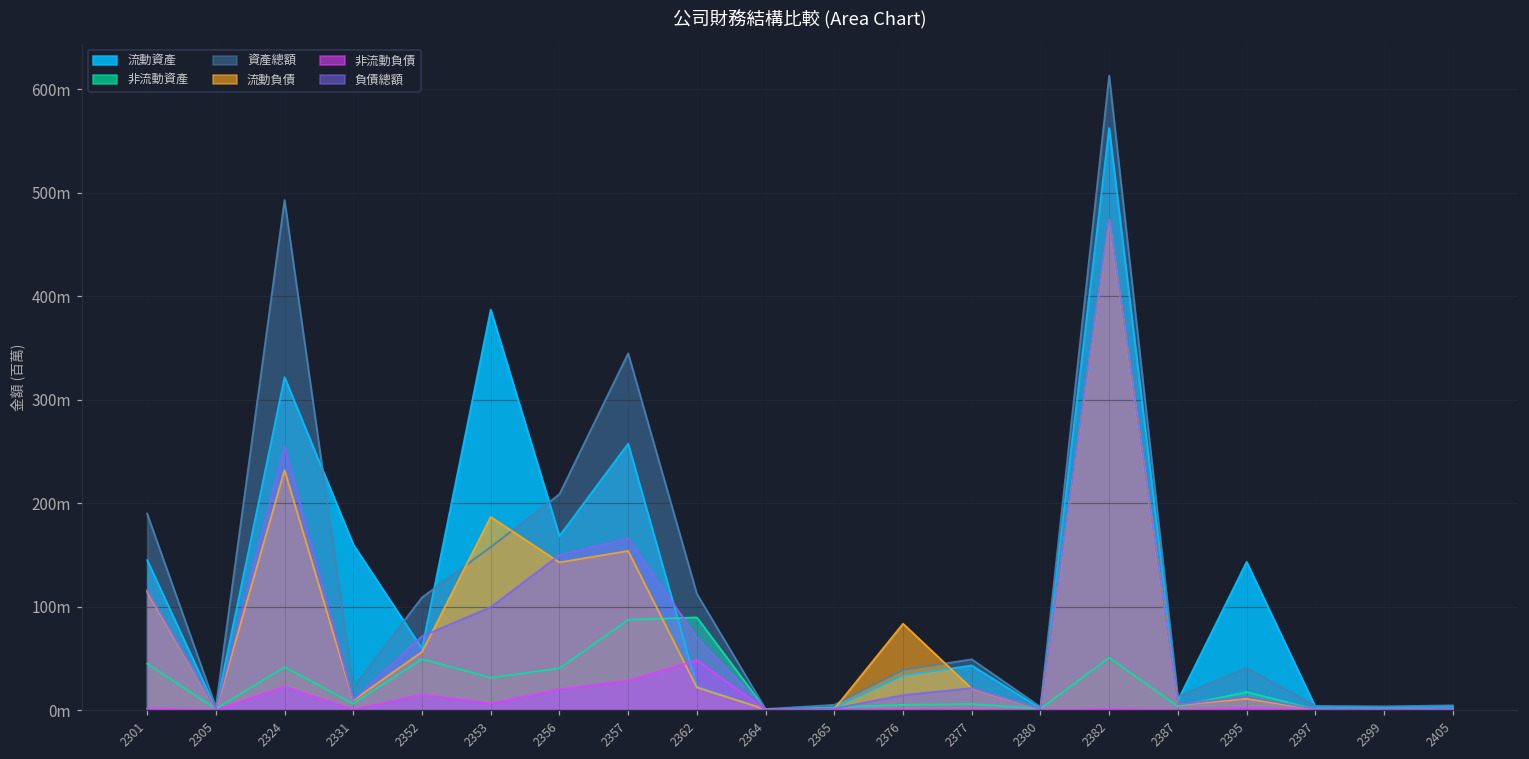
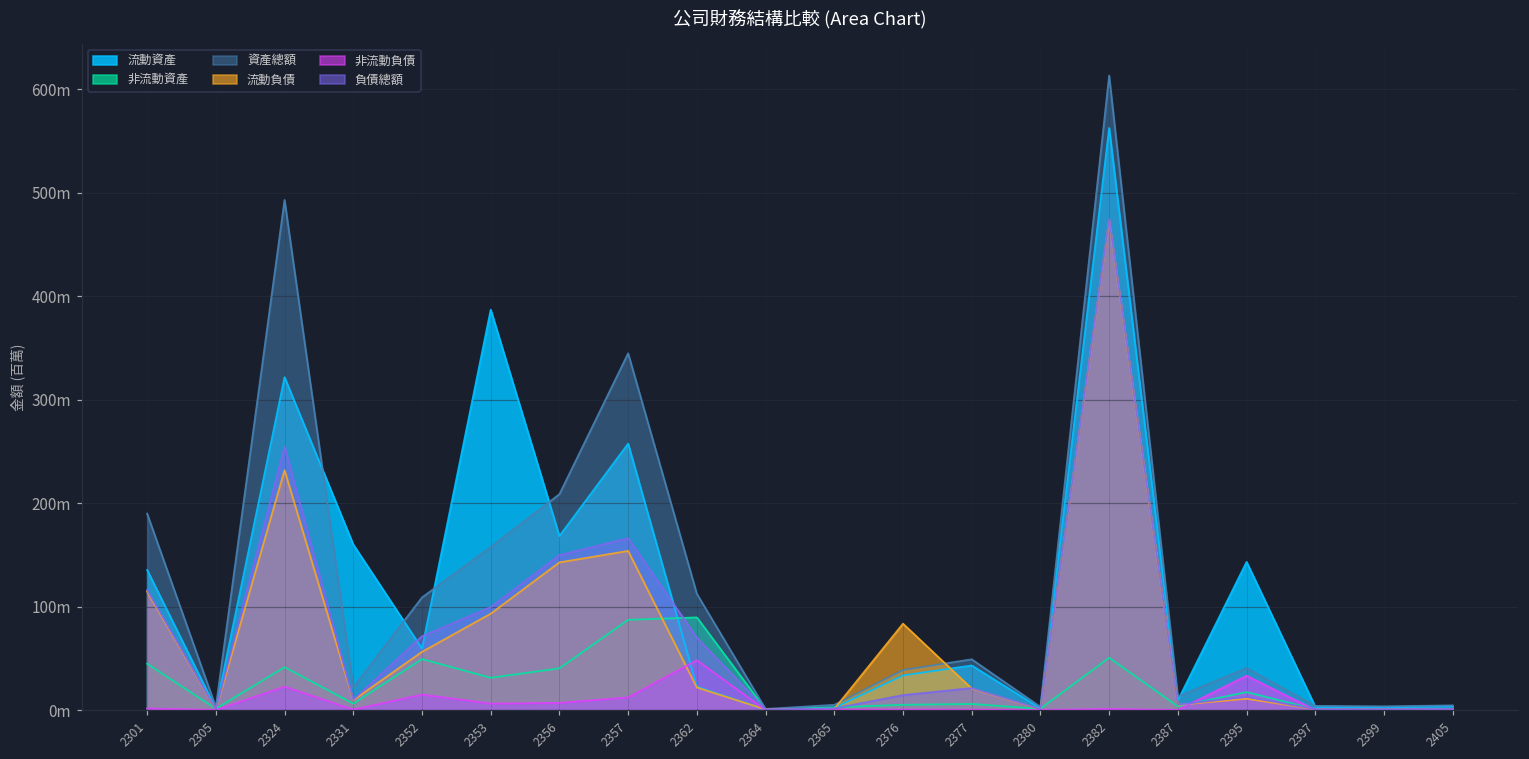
流動資產, 2301: 150m -> 140m
流動負債, 2353: 190m -> 90m
非流動負債, 2356: 20m -> 10m
非流動負債, 2357: 30m -> 10m
非流動負債, 2395: 0m -> 30m
